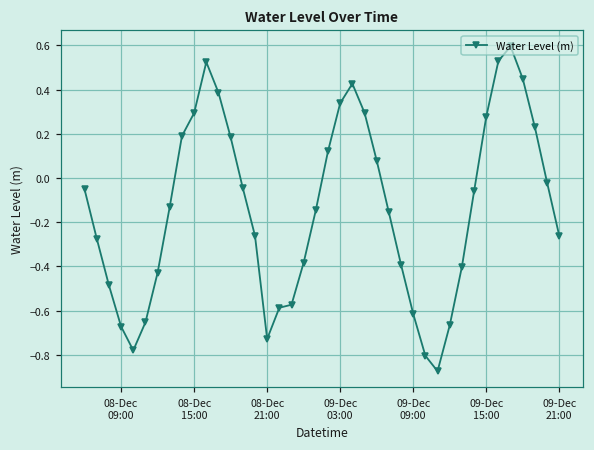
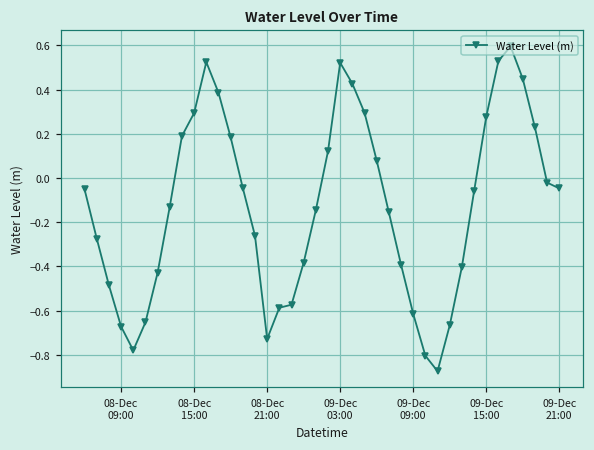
09-Dec 03:00: 0.34 -> 0.52
09-Dec 21:00: -0.26 -> -0.05
